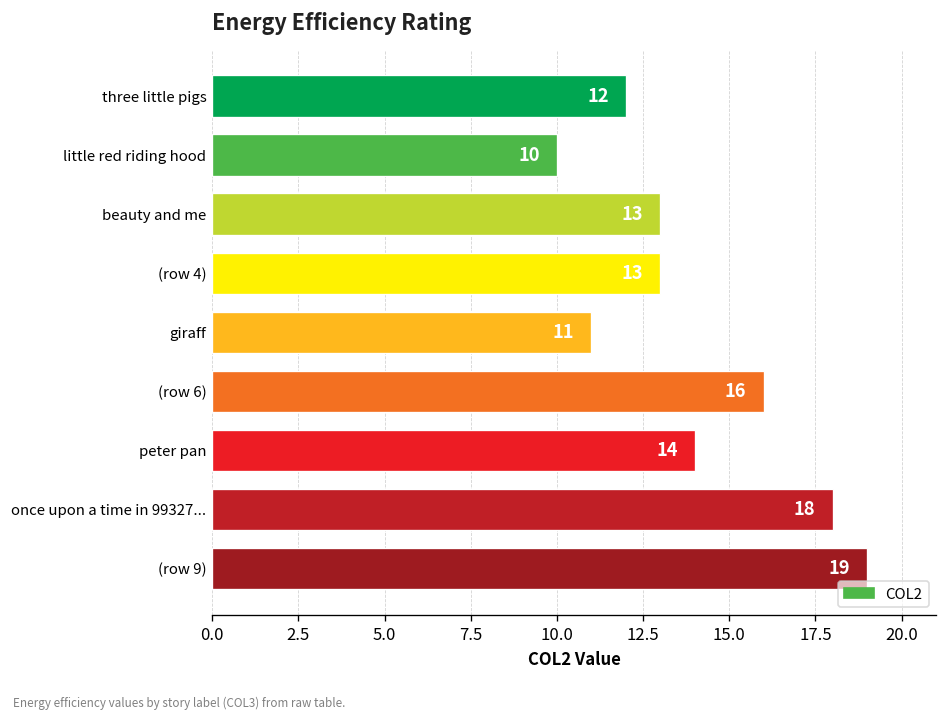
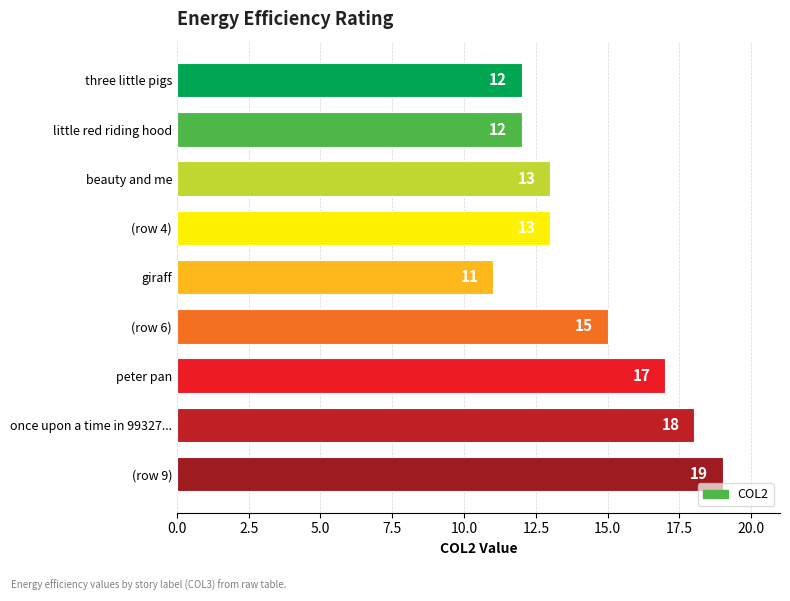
little red riding hood: 10 -> 12
(row 6): 16 -> 15
peter pan: 14 -> 17
